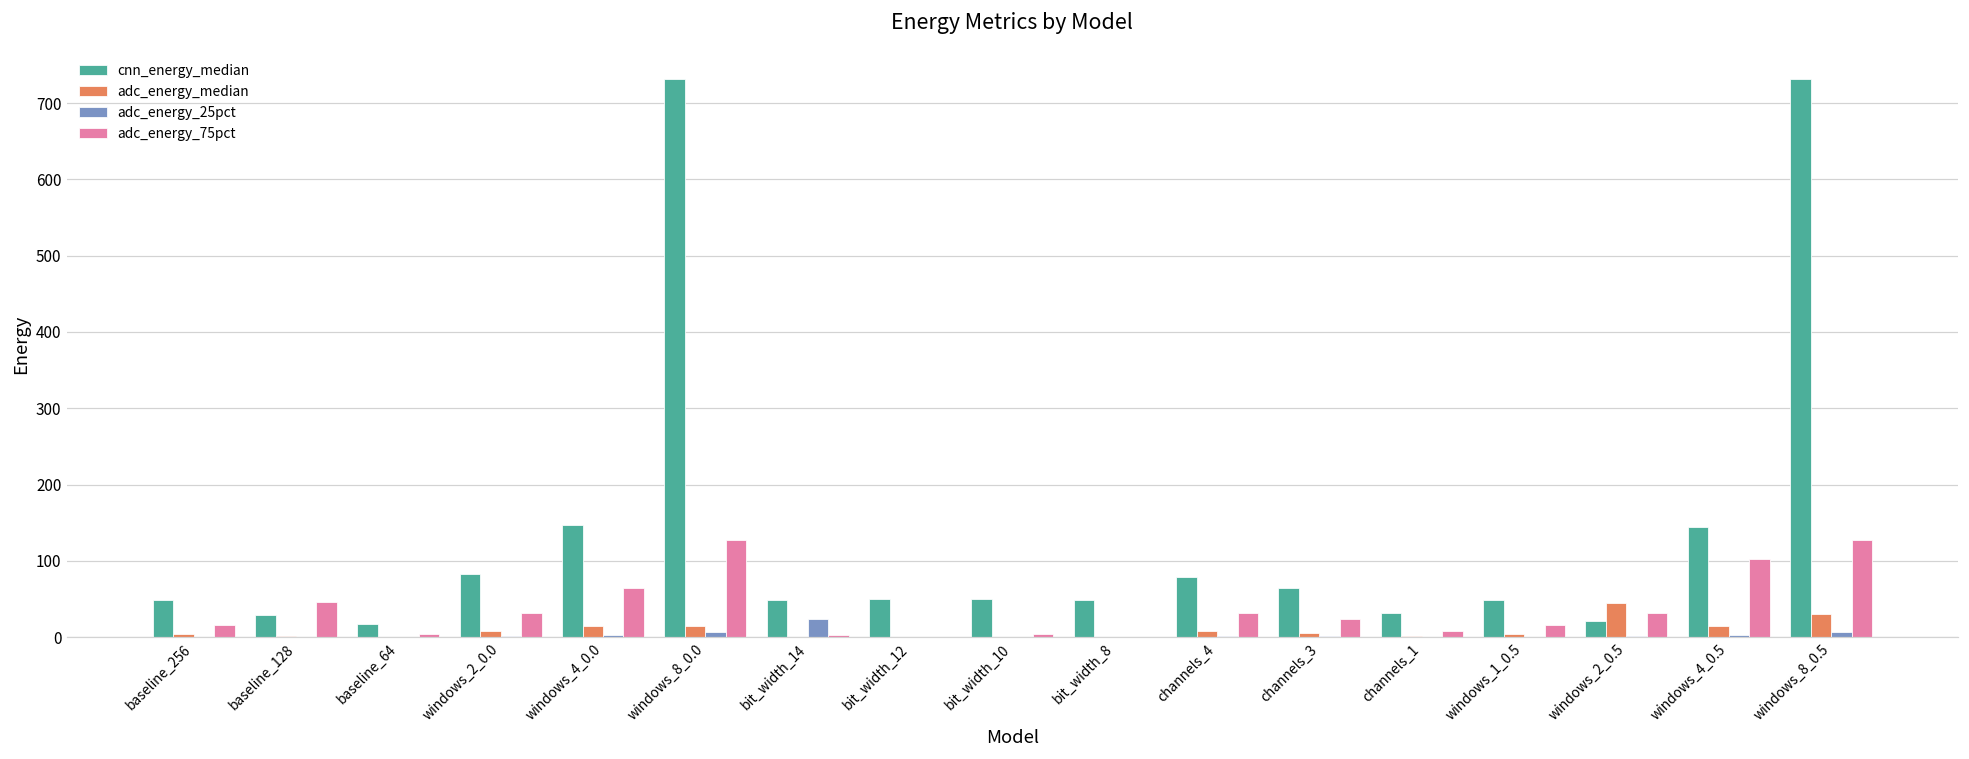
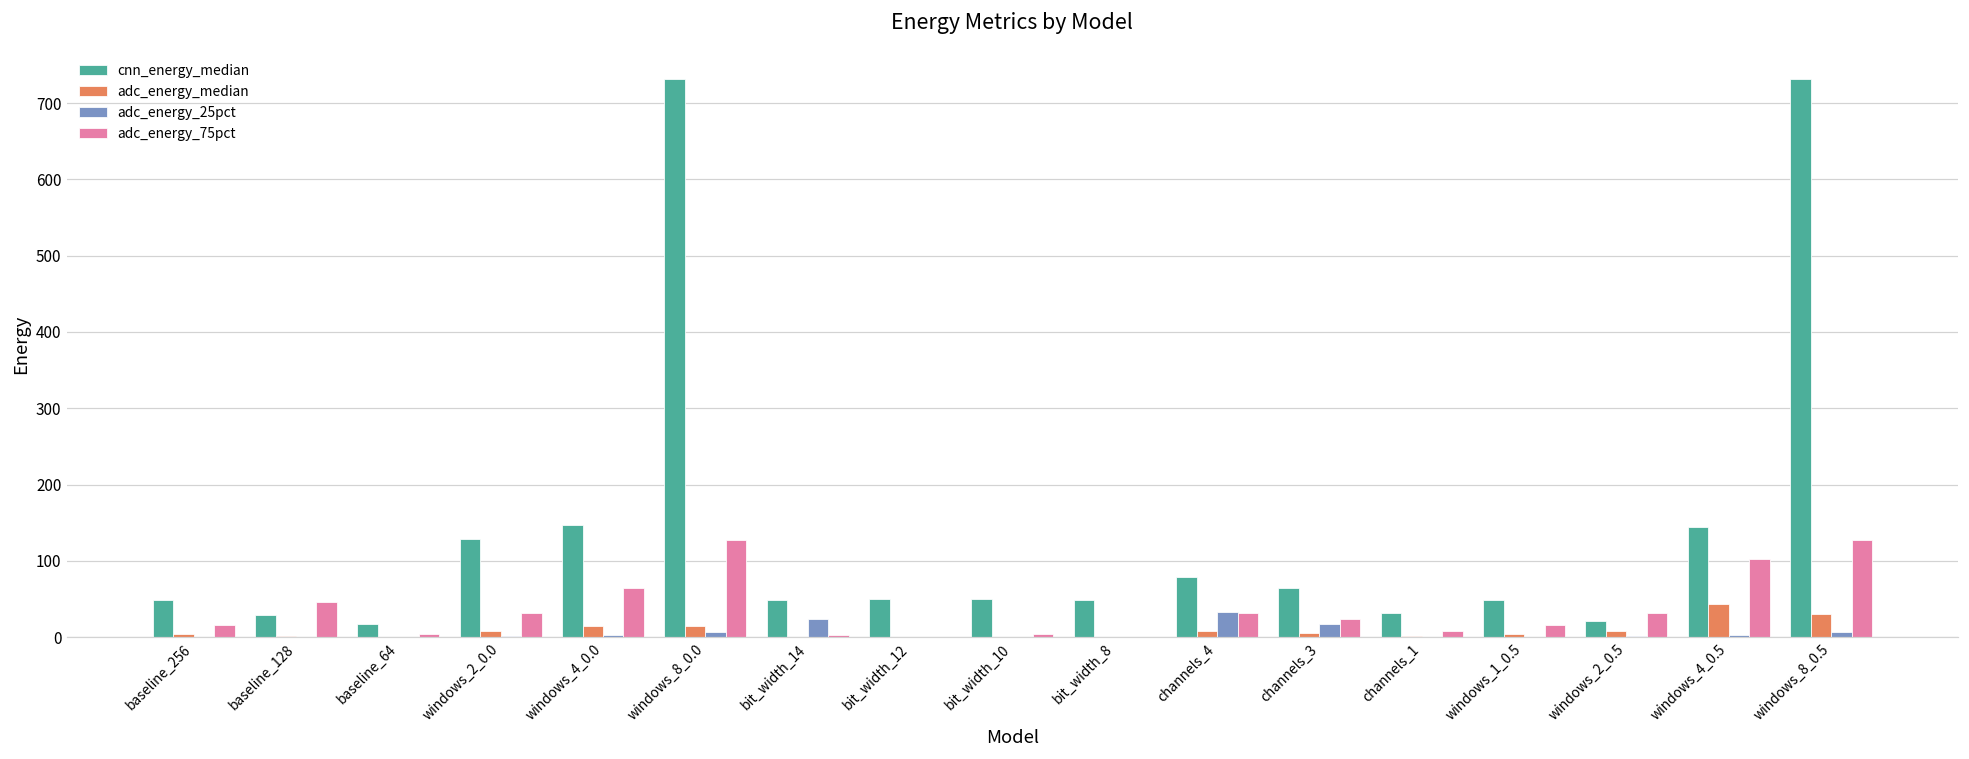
cnn_energy_median, windows_2_0.0: 80 -> 130
adc_energy_25pct, channels_4: 0 -> 30
adc_energy_25pct, channels_3: 0 -> 20
adc_energy_median, windows_2_0.5: 40 -> 10
adc_energy_median, windows_4_0.5: 20 -> 40
